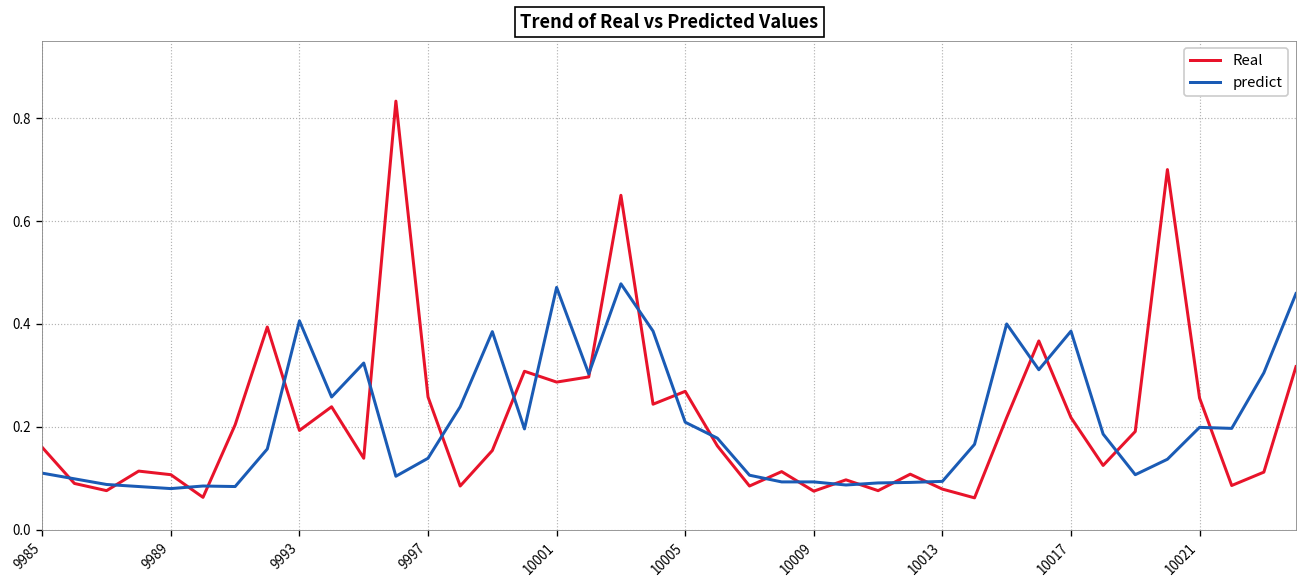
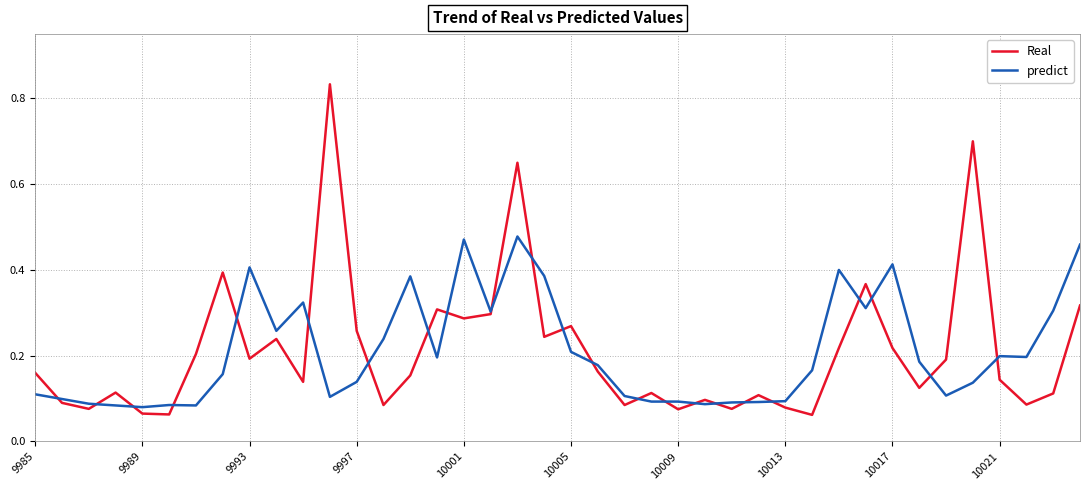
Real, 9989: 0.11 -> 0.07
predict, 10017: 0.39 -> 0.41
Real, 10021: 0.26 -> 0.14
